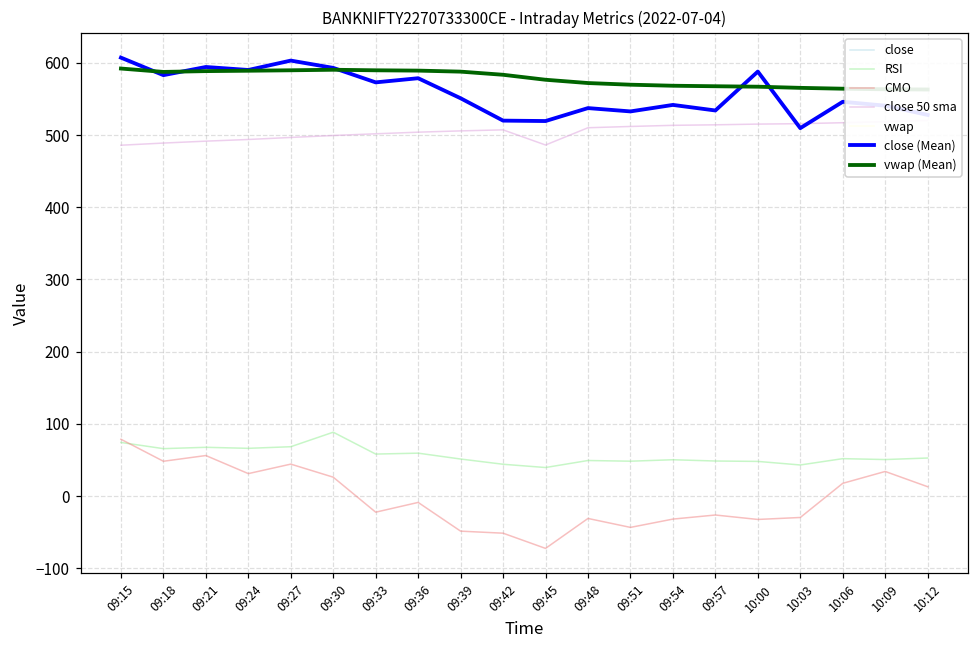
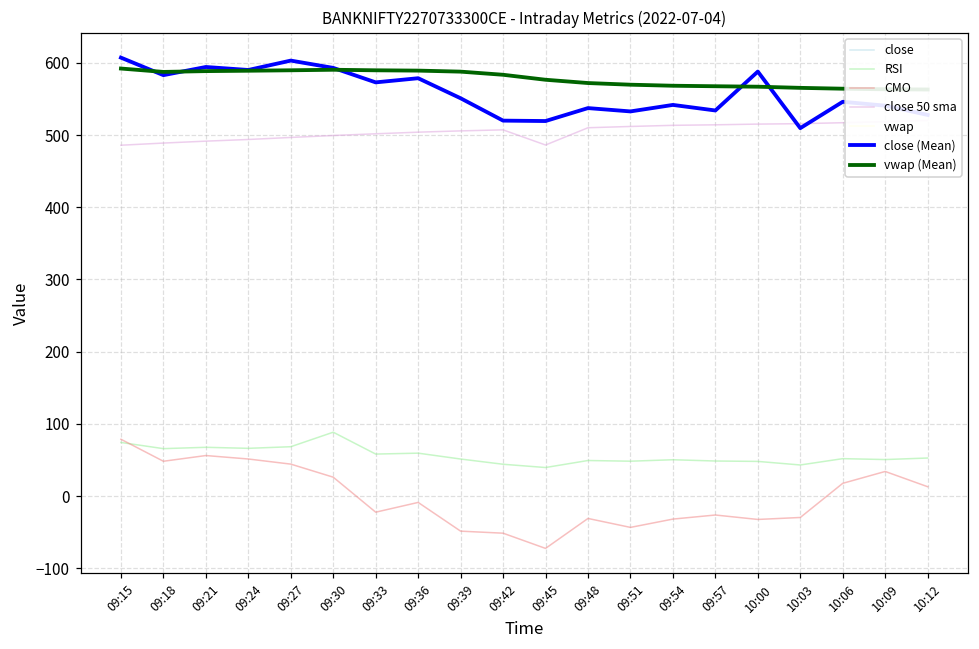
CMO, 09:24: 30 -> 50
